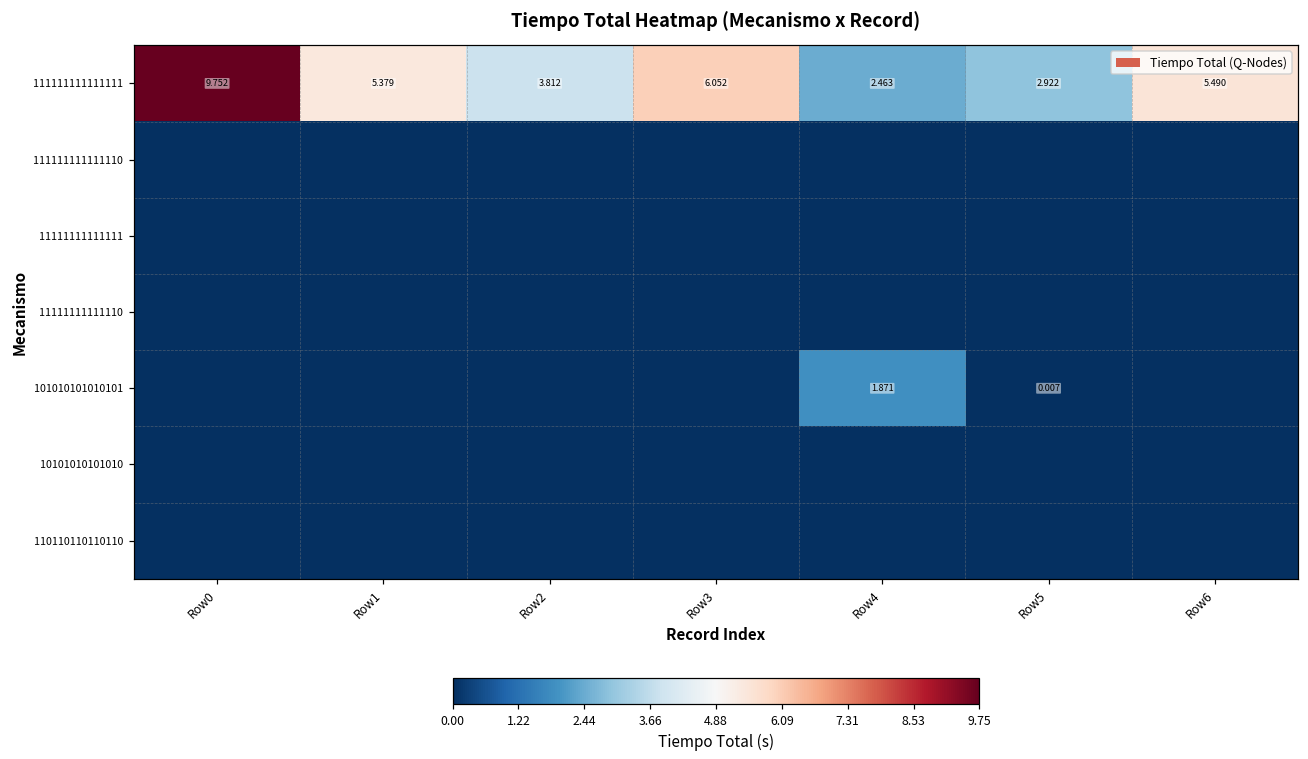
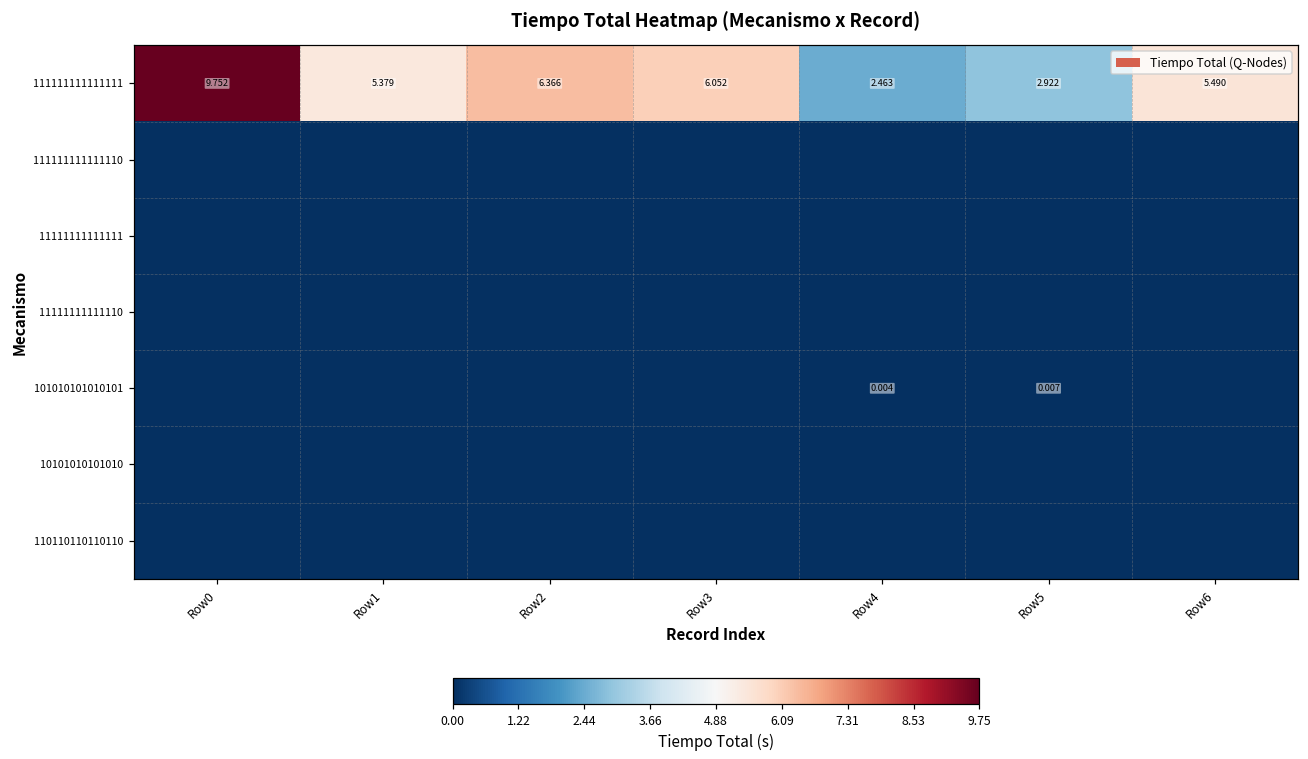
111111111111111, Row2: 3.812 -> 6.366
101010101010101, Row4: 1.871 -> 0.004
